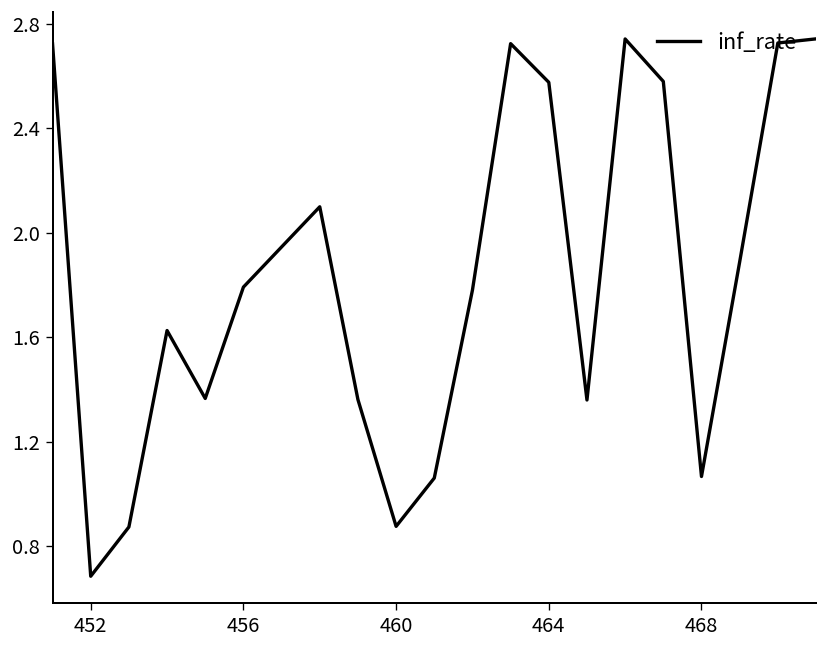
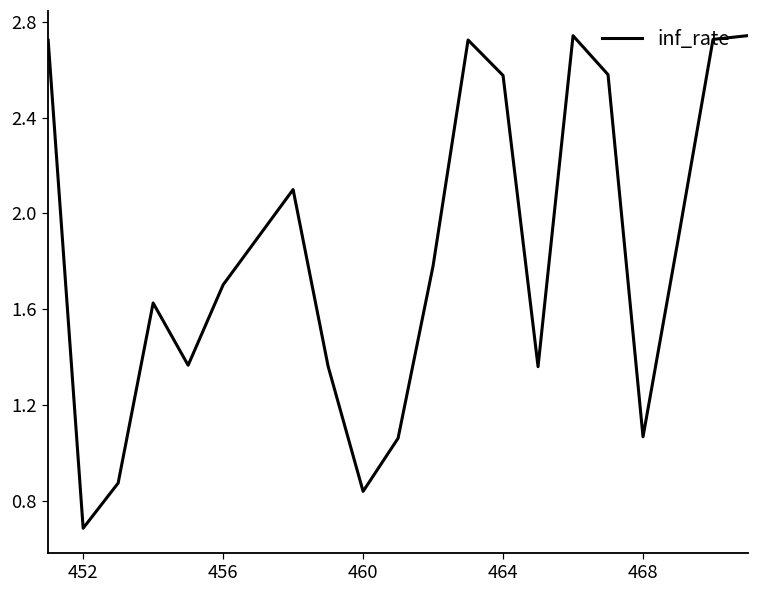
456: 1.79 -> 1.70
460: 0.88 -> 0.84
